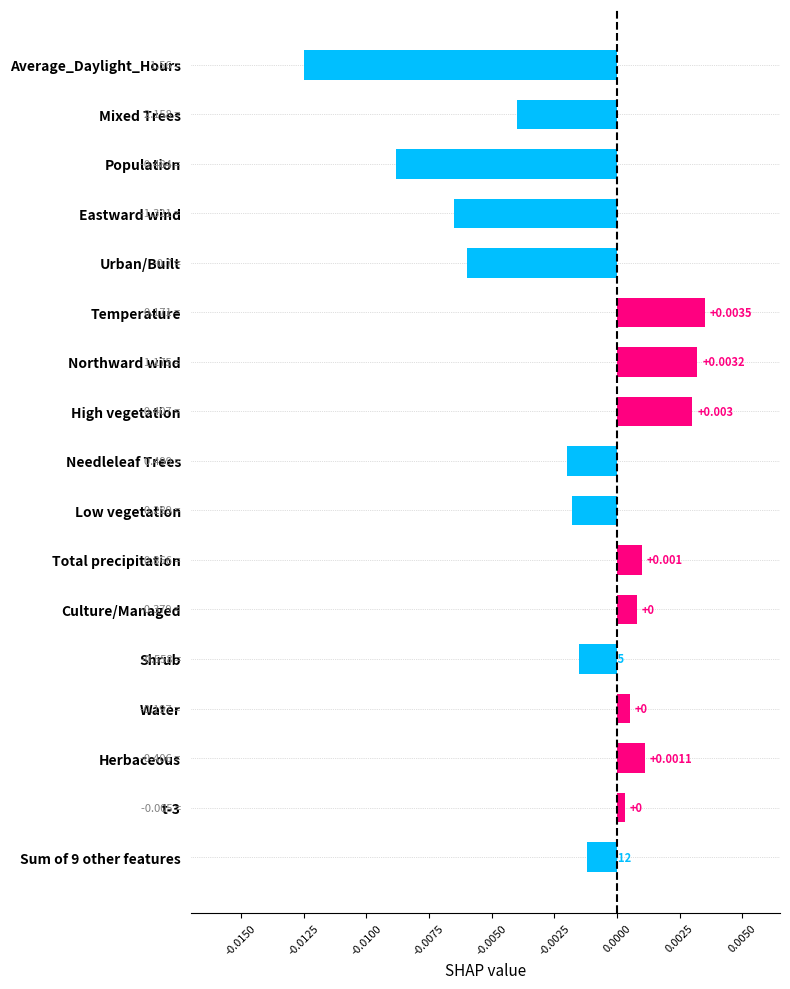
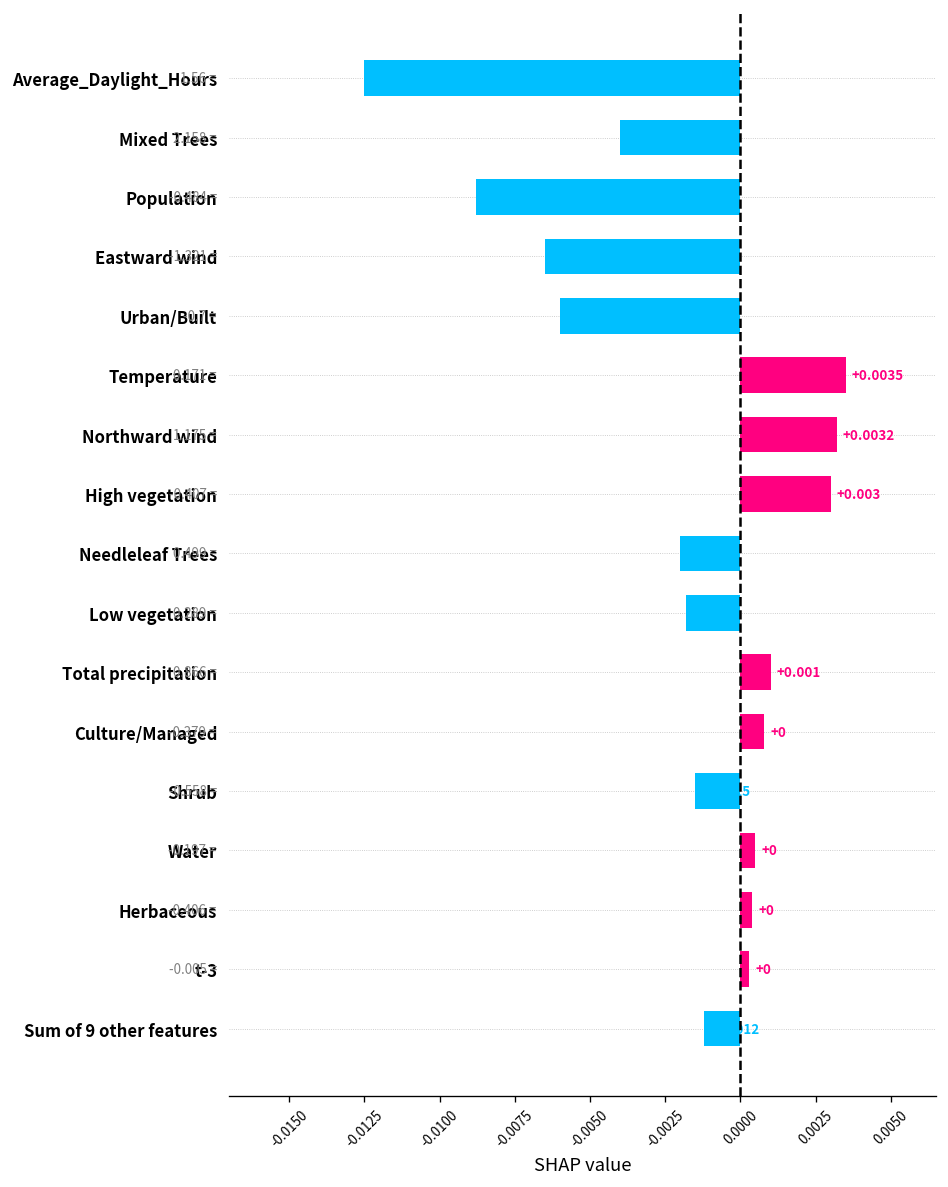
Herbaceous: +0.0011 -> +0
